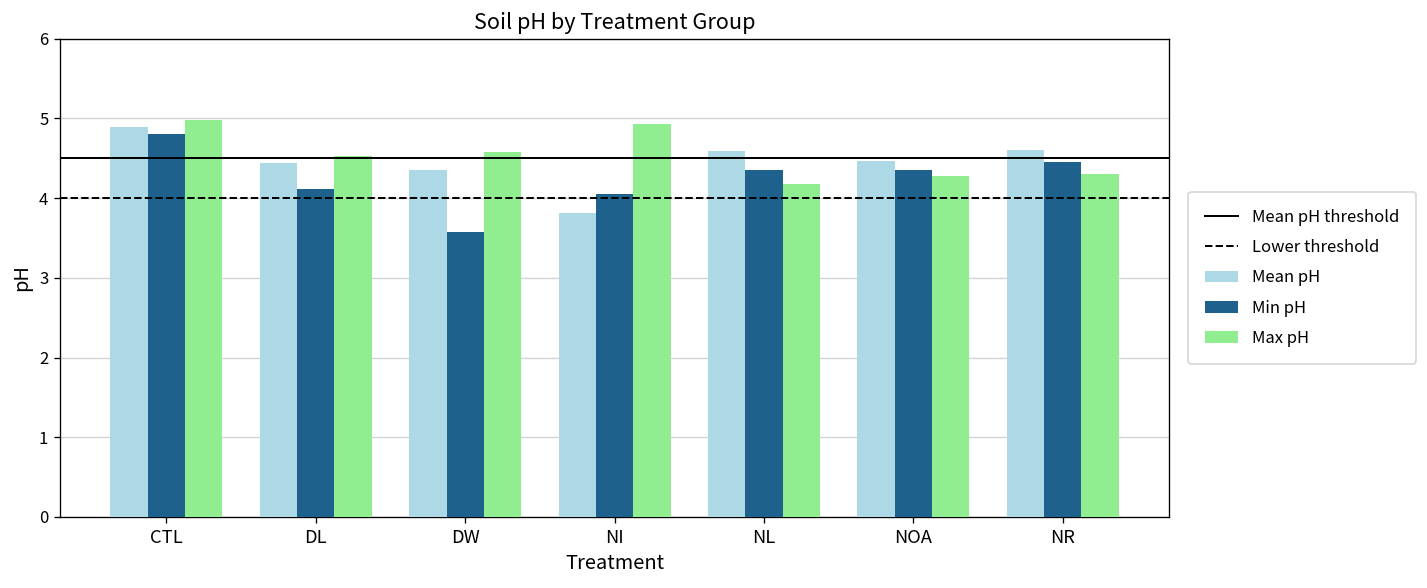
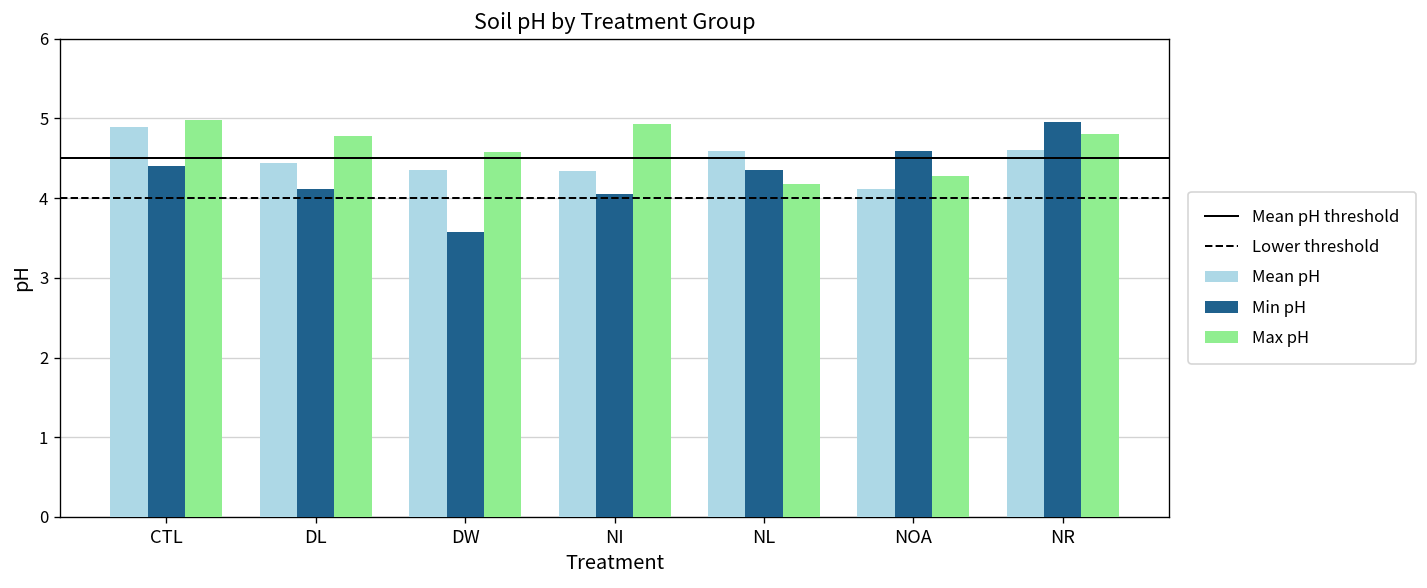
Min pH, CTL: 4.8 -> 4.4
Max pH, DL: 4.5 -> 4.8
Mean pH, NI: 3.8 -> 4.3
Mean pH, NOA: 4.5 -> 4.1
Min pH, NOA: 4.4 -> 4.6
Min pH, NR: 4.5 -> 5.0
Max pH, NR: 4.3 -> 4.8
